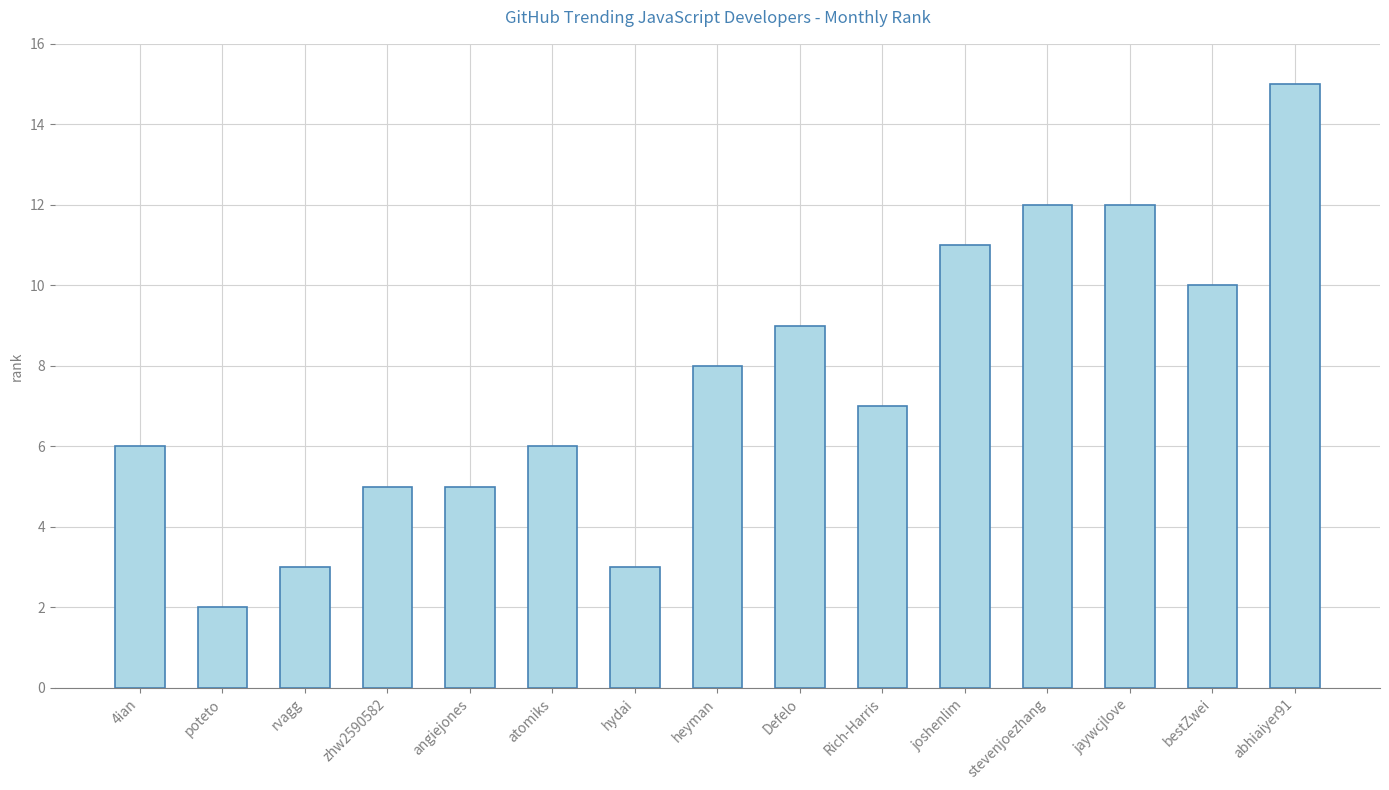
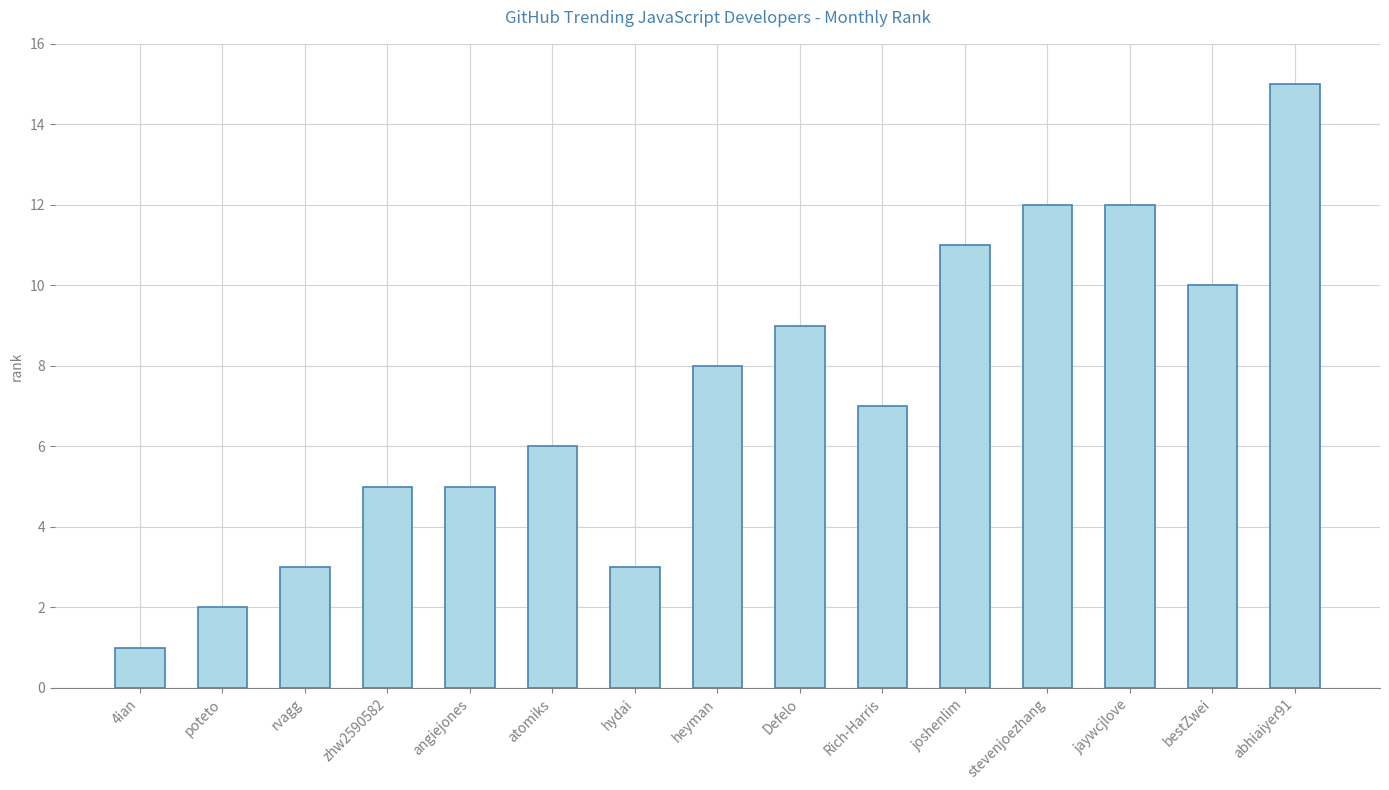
4ian: 6 -> 1
